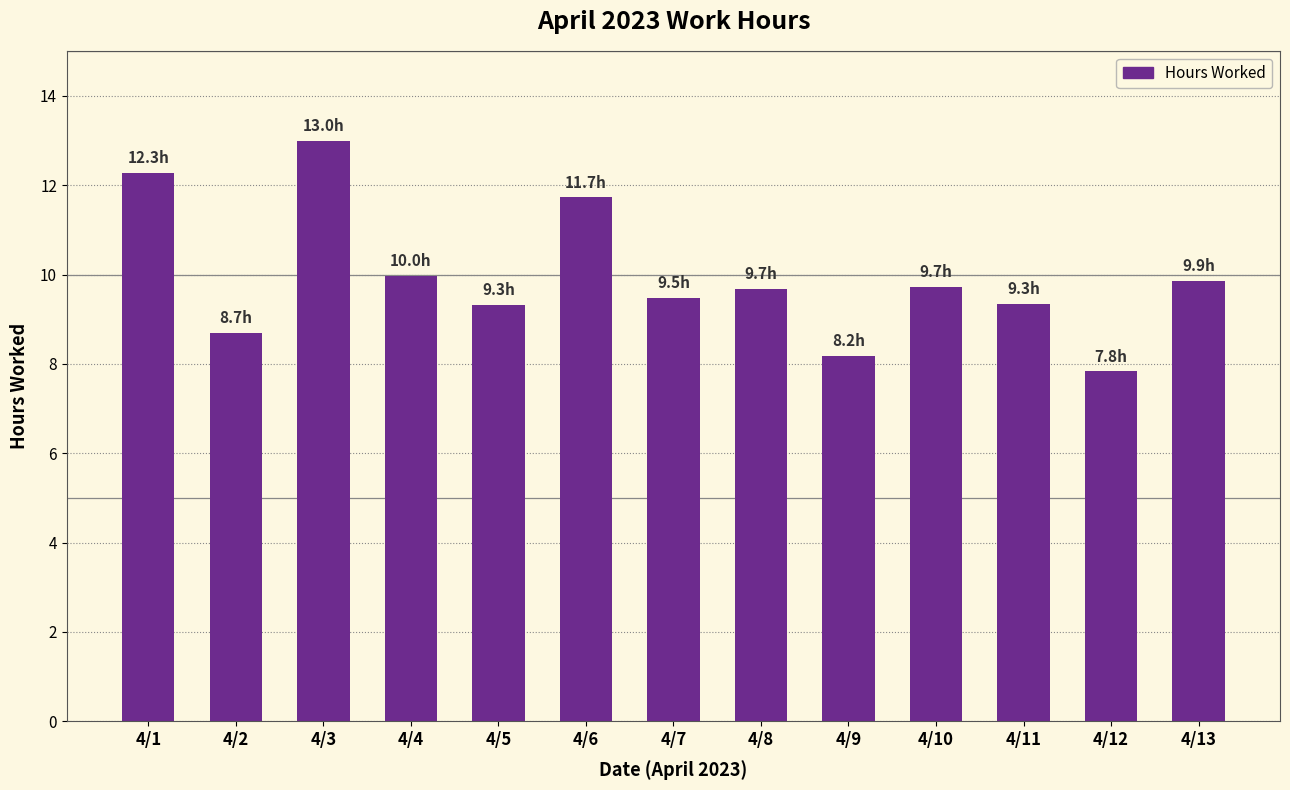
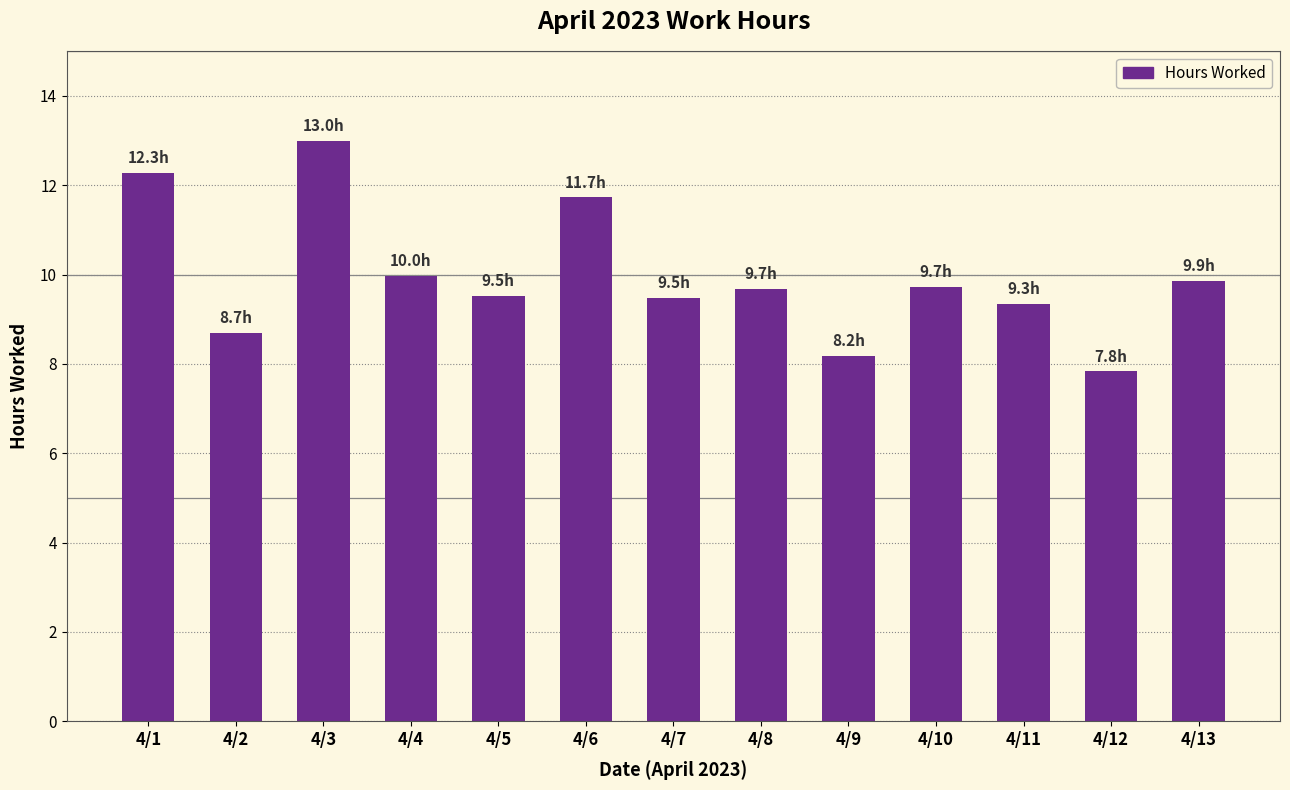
4/5: 9.3h -> 9.5h
